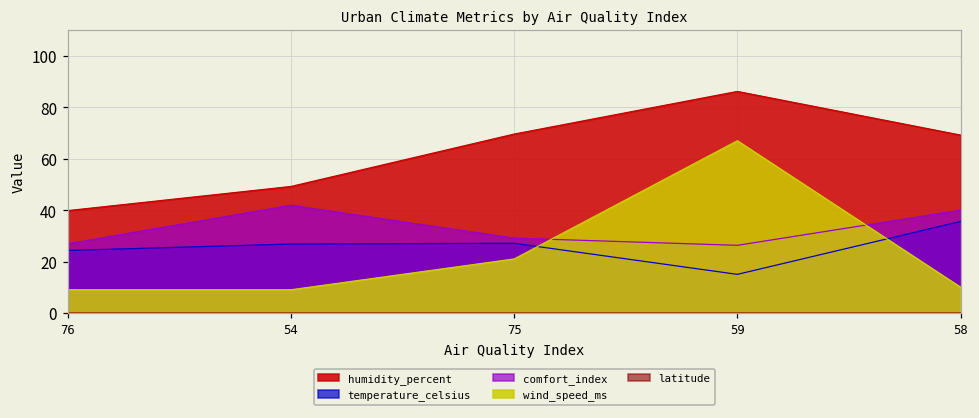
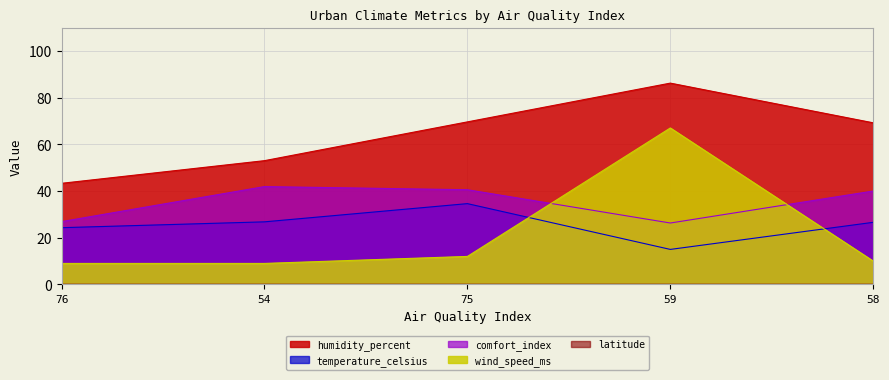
humidity_percent, 76: 40 -> 43
humidity_percent, 54: 49 -> 53
temperature_celsius, 75: 27 -> 35
comfort_index, 75: 29 -> 41
wind_speed_ms, 75: 21 -> 12
temperature_celsius, 58: 36 -> 27
